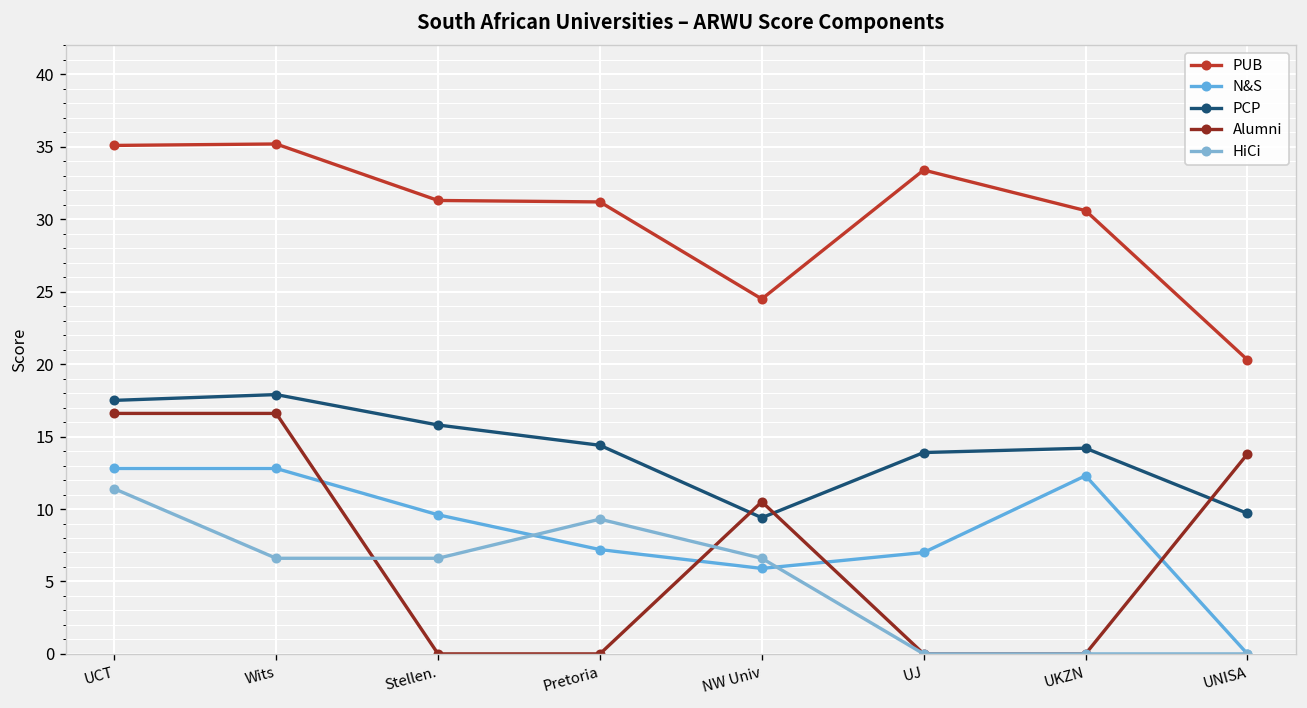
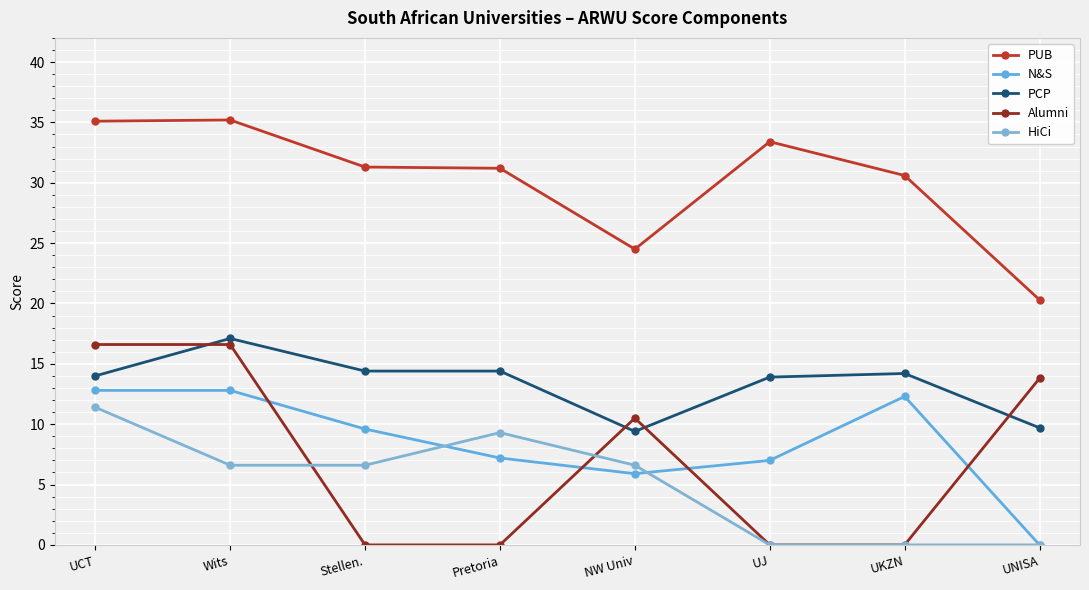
PCP, UCT: 17.5 -> 14.0
PCP, Wits: 17.9 -> 17.1
PCP, Stellen.: 15.8 -> 14.4
